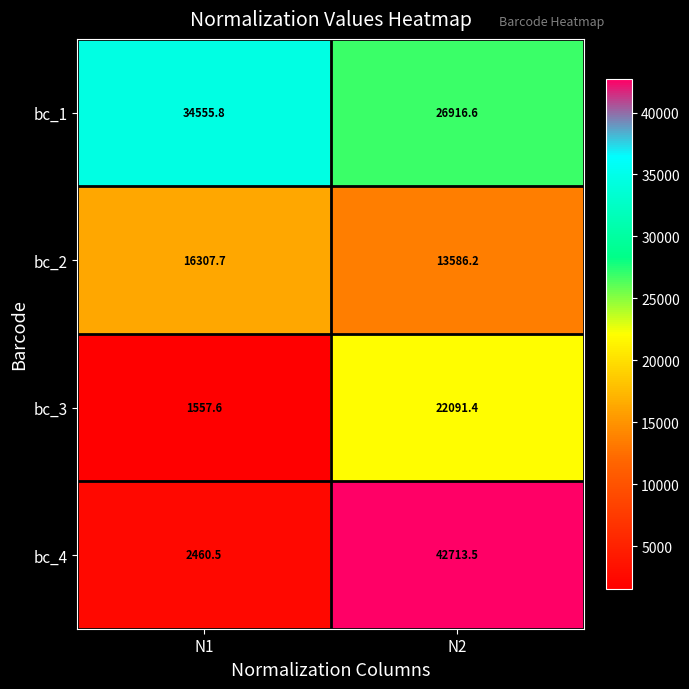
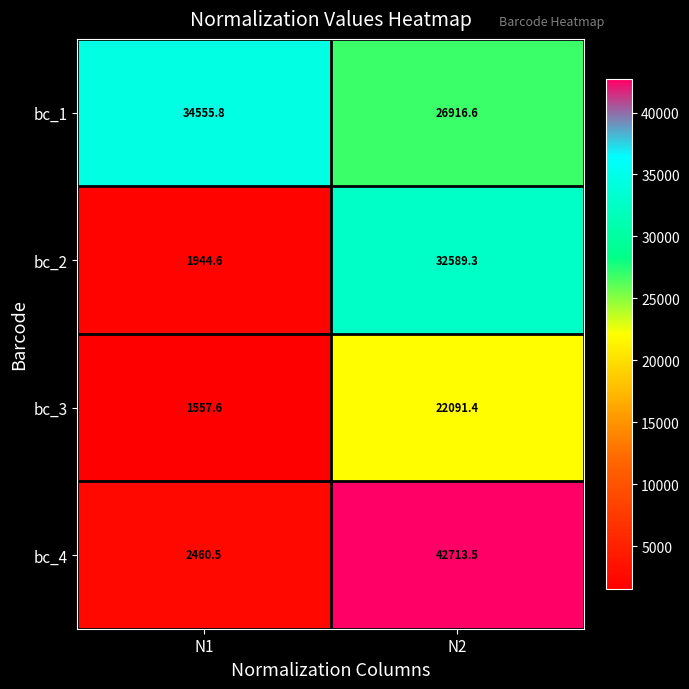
bc_2, N1: 16307.7 -> 1944.6
bc_2, N2: 13586.2 -> 32589.3
